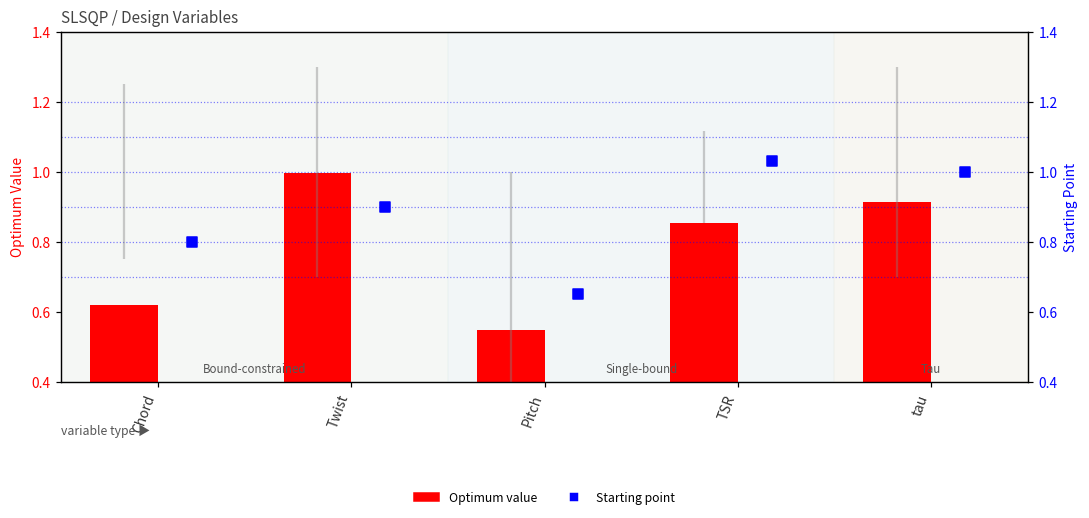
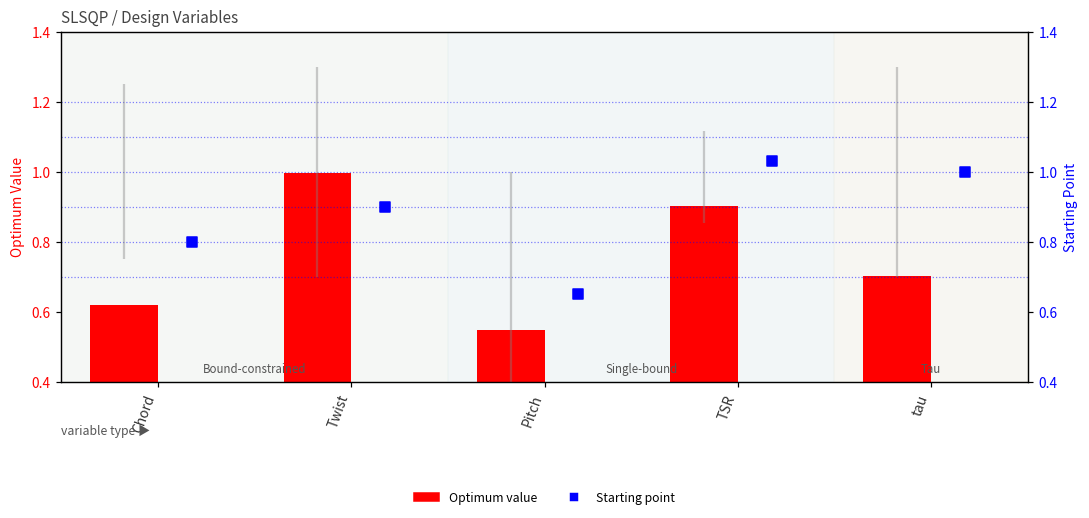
Optimum value, TSR: 0.86 -> 0.90
Optimum value, tau: 0.91 -> 0.70
